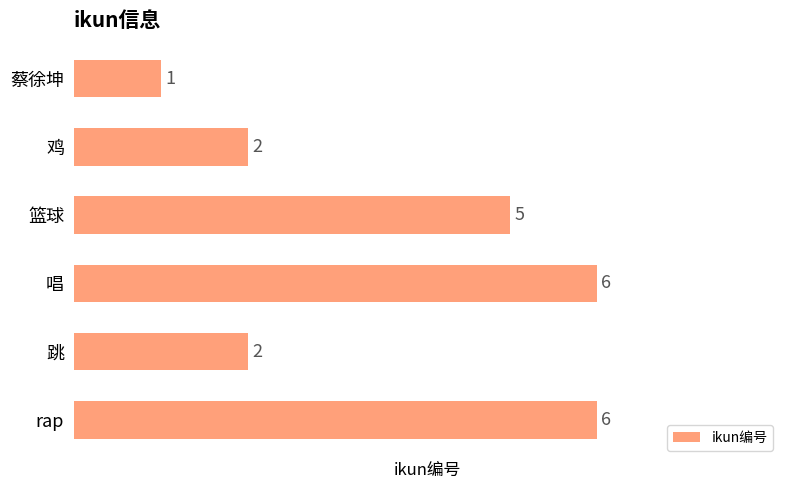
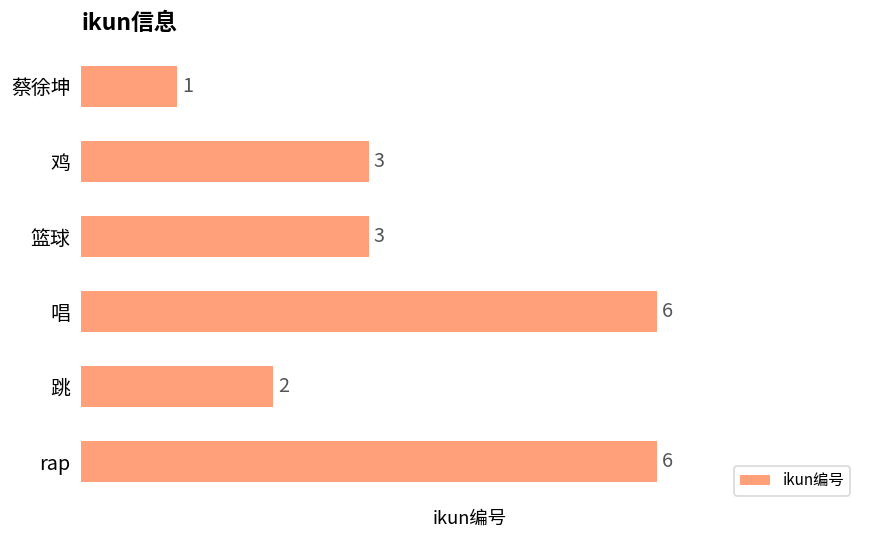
鸡: 2 -> 3
篮球: 5 -> 3
